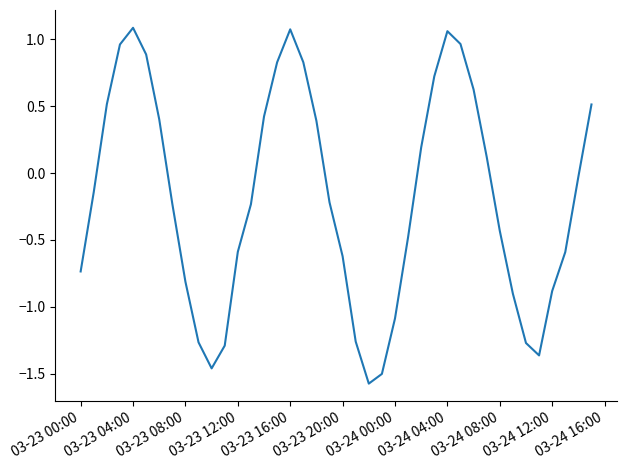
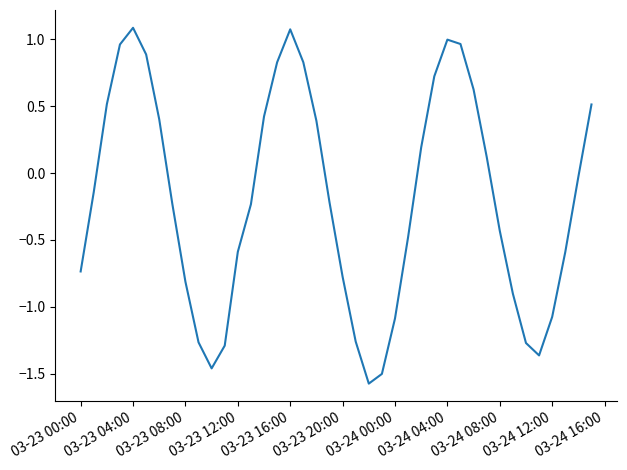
03-23 20:00: -0.62 -> -0.77
03-24 04:00: 1.06 -> 1.00
03-24 12:00: -0.88 -> -1.08
